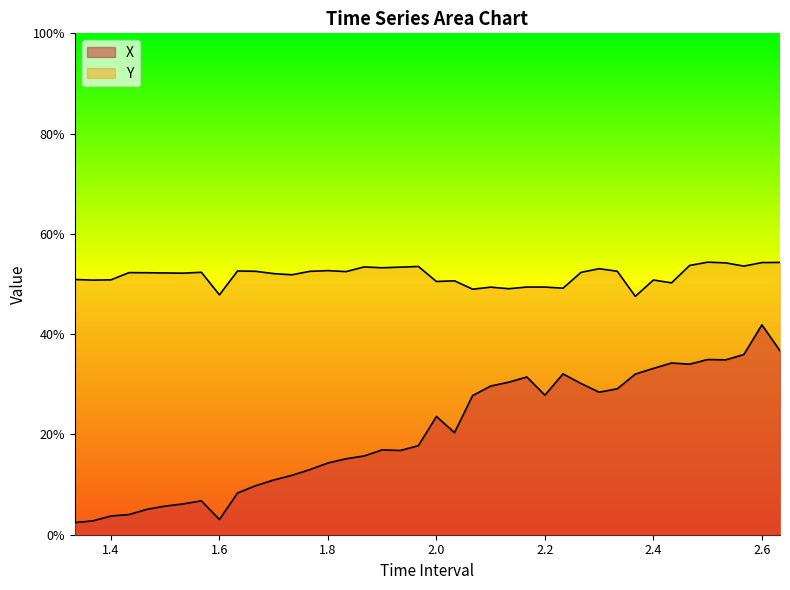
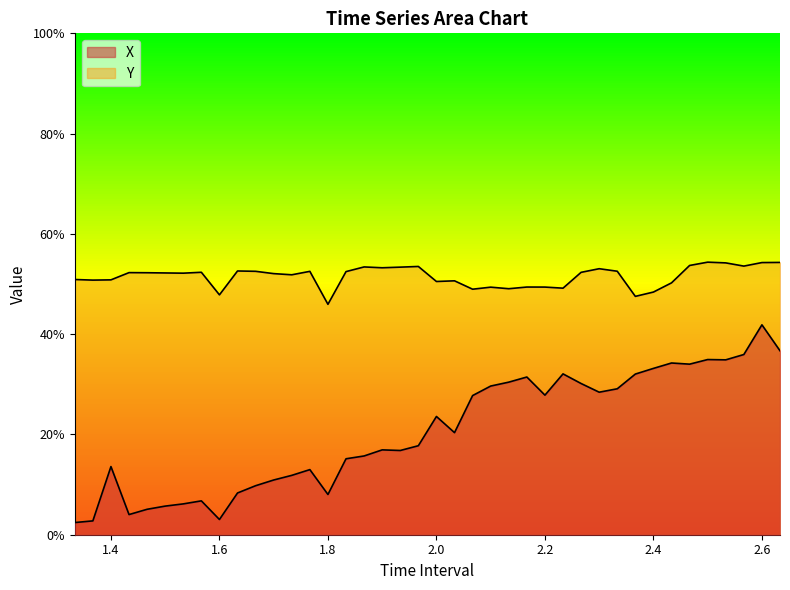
X, 1.4: 4% -> 14%
X, 1.8: 14% -> 8%
Y, 1.8: 53% -> 46%
Y, 2.4: 51% -> 48%
